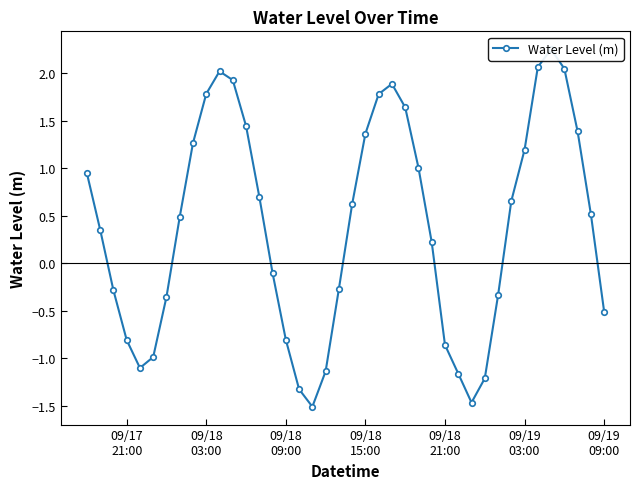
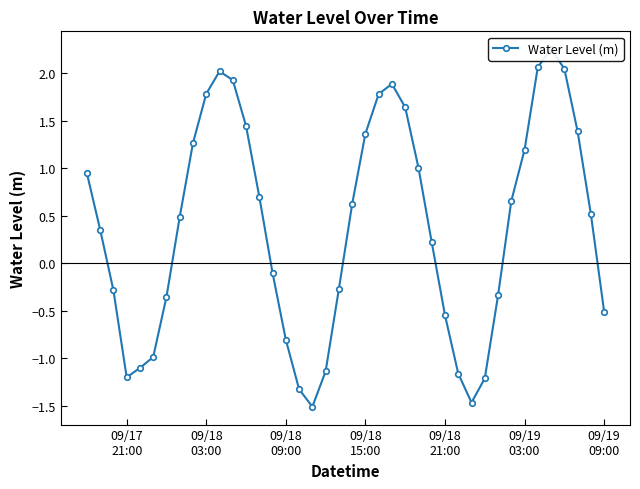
09/17 21:00: -0.8 -> -1.2
09/18 21:00: -0.9 -> -0.5
